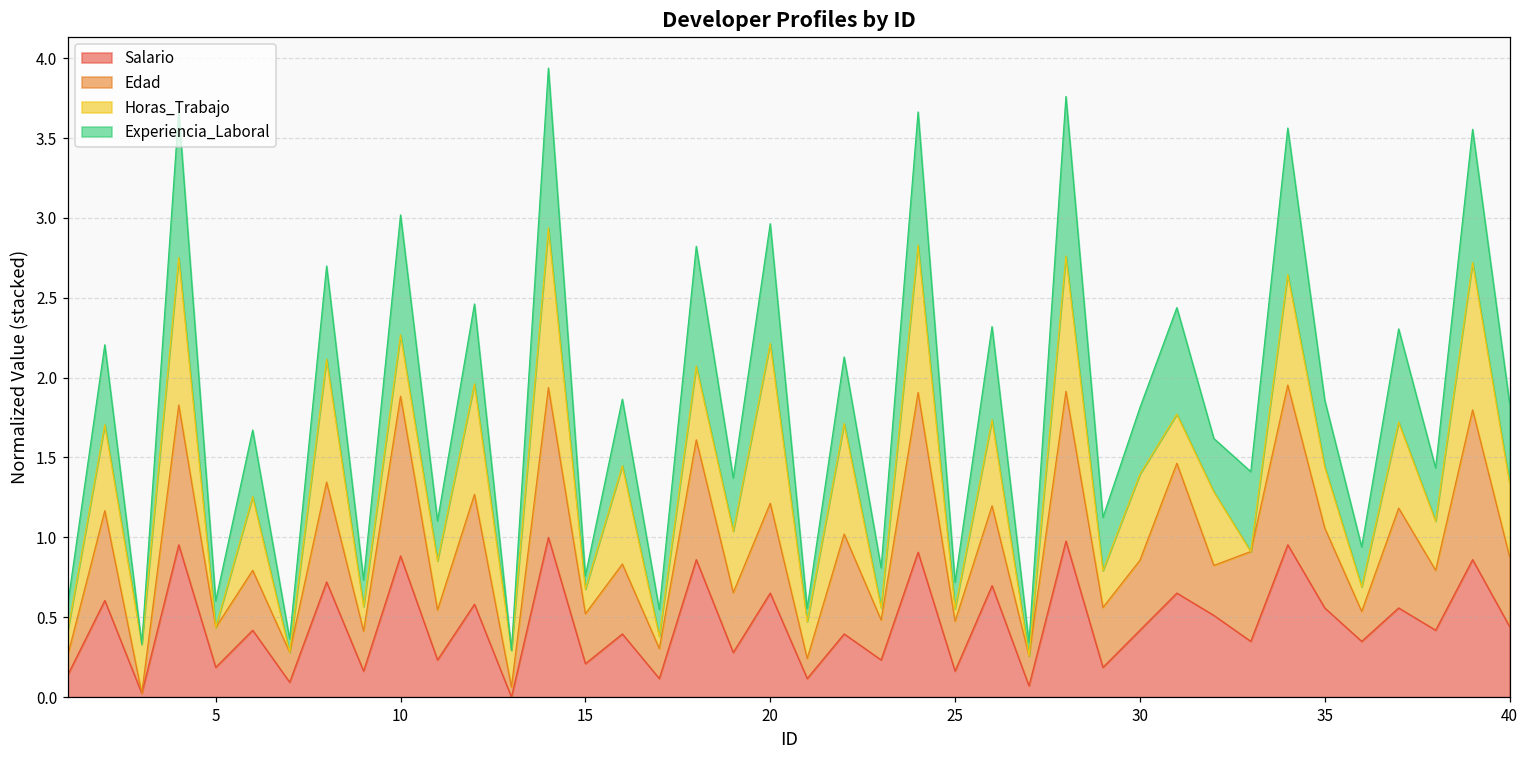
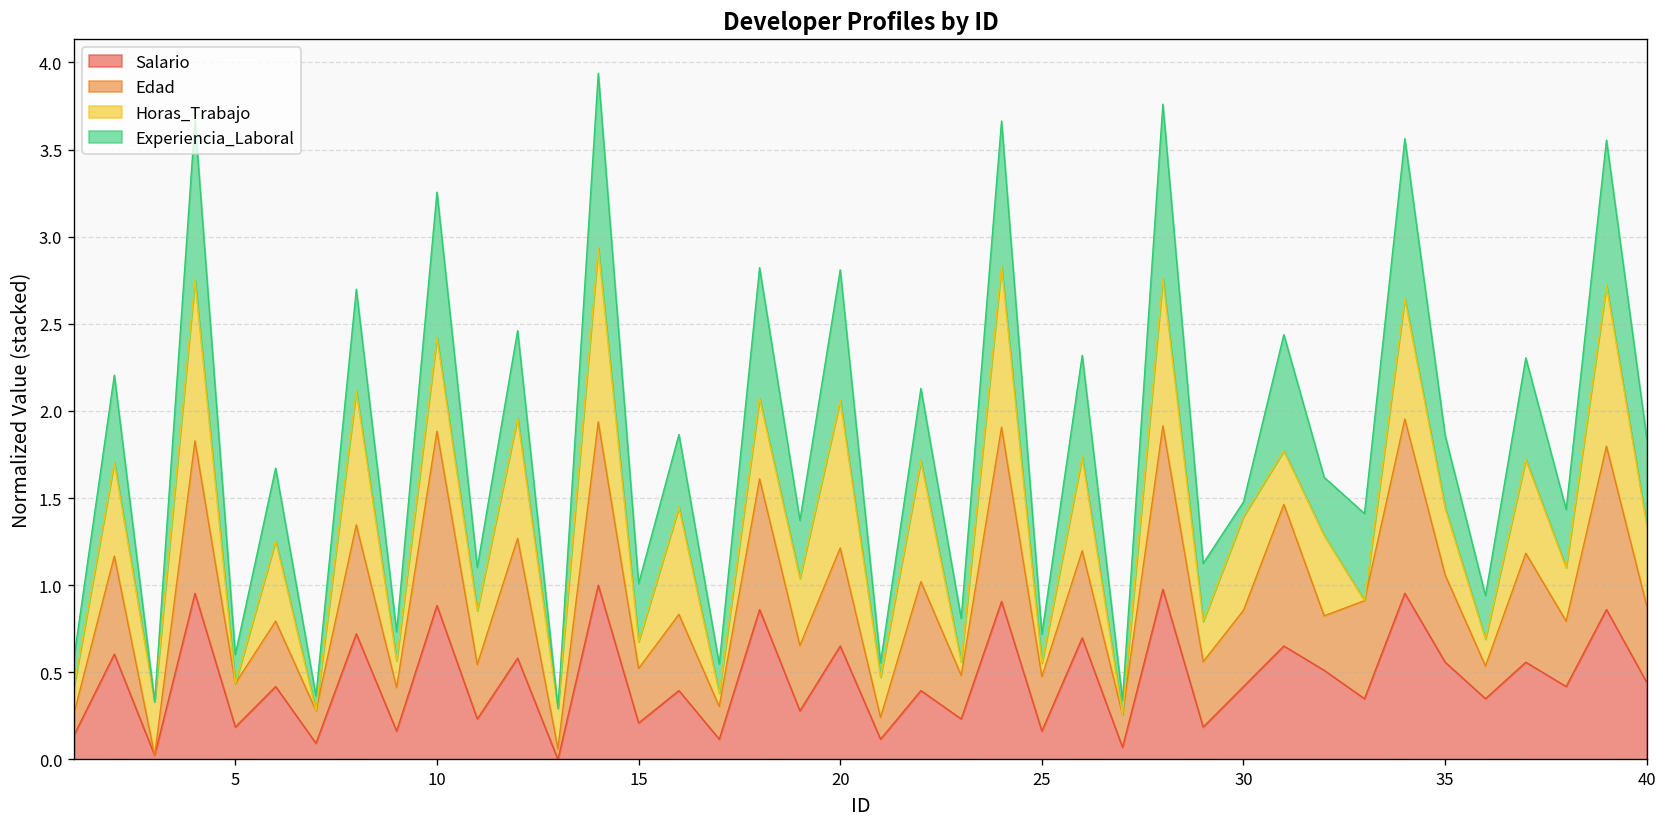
Horas_Trabajo, 10: 0.38 -> 0.54
Experiencia_Laboral, 10: 0.75 -> 0.83
Experiencia_Laboral, 15: 0.08 -> 0.33
Horas_Trabajo, 20: 1.00 -> 0.85
Experiencia_Laboral, 30: 0.42 -> 0.08
